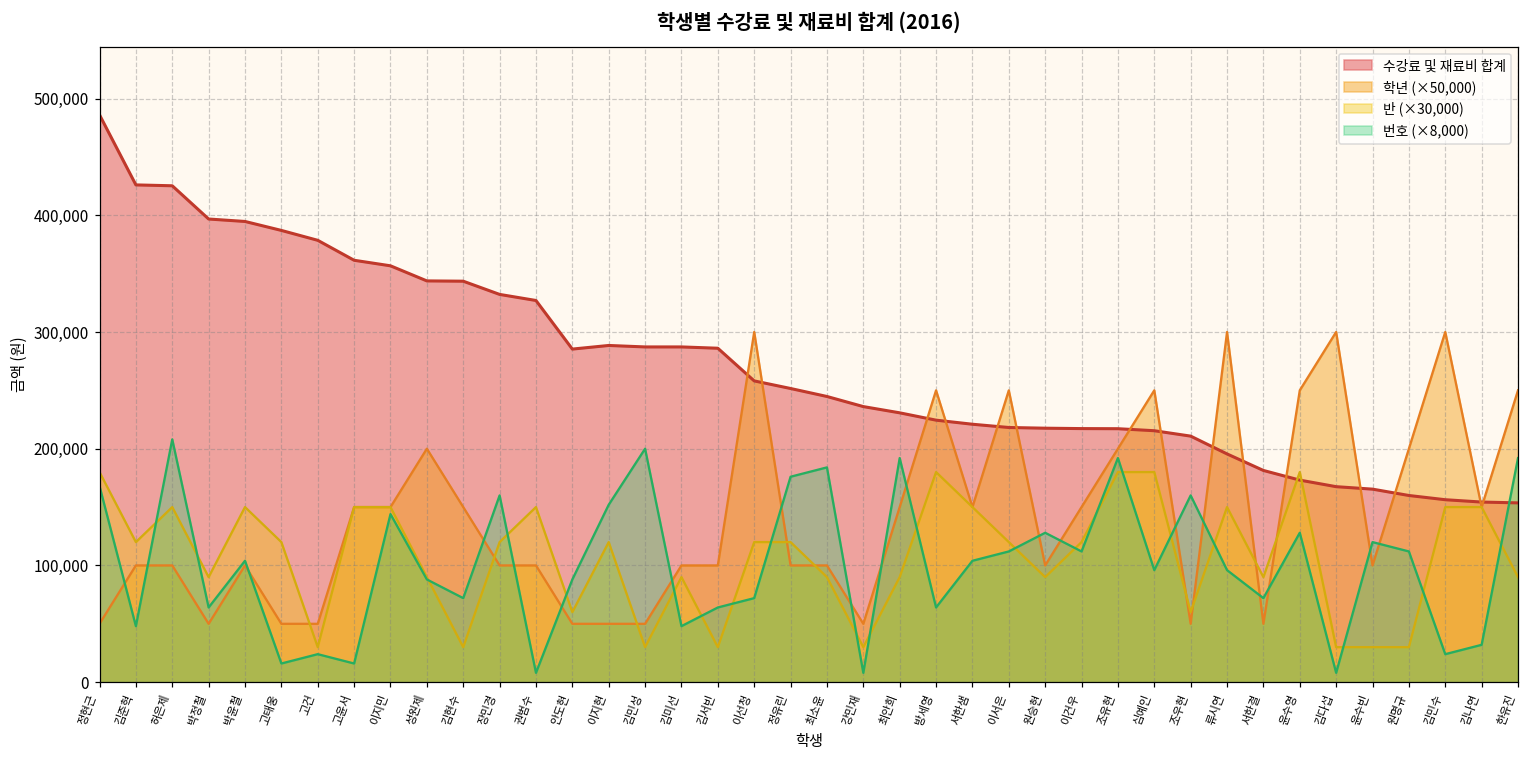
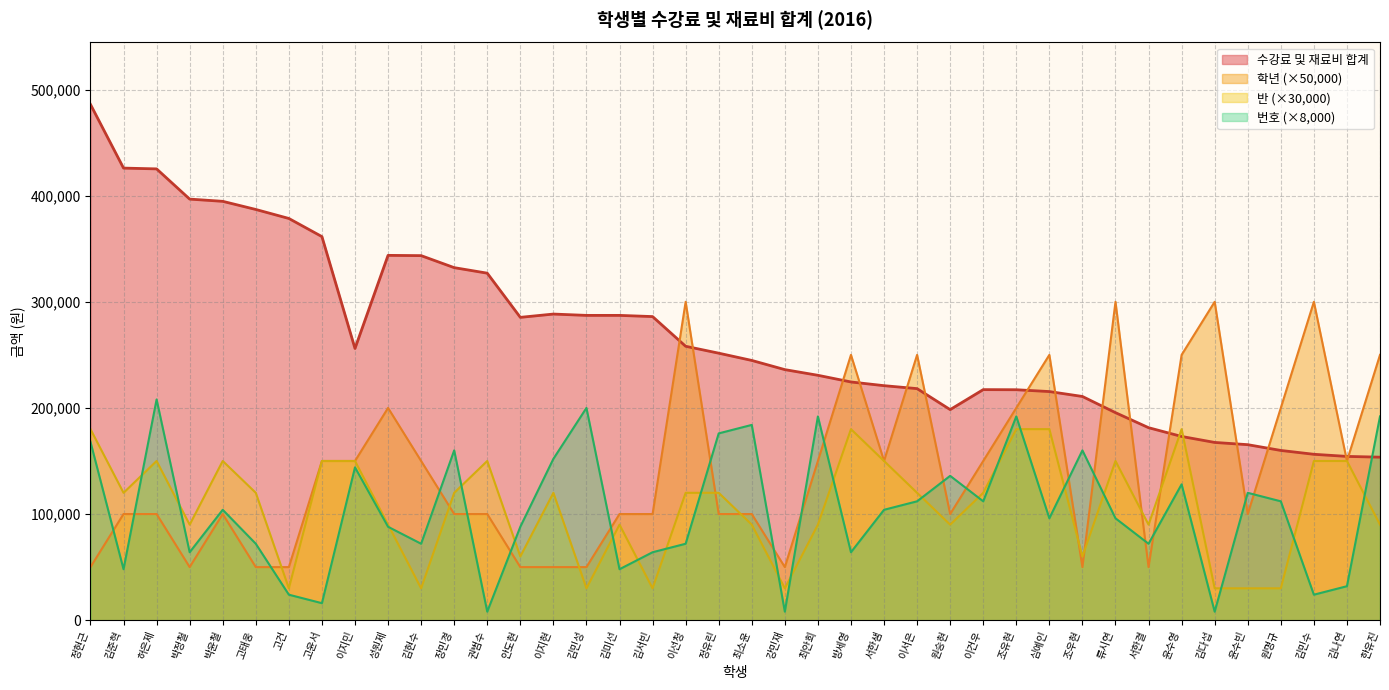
번호 (×8,000), 고태웅: 16,000 -> 72,000
수강료 및 재료비 합계, 이지민: 357,000 -> 256,000
수강료 및 재료비 합계, 원승현: 218,000 -> 198,000
번호 (×8,000), 원승현: 128,000 -> 136,000
